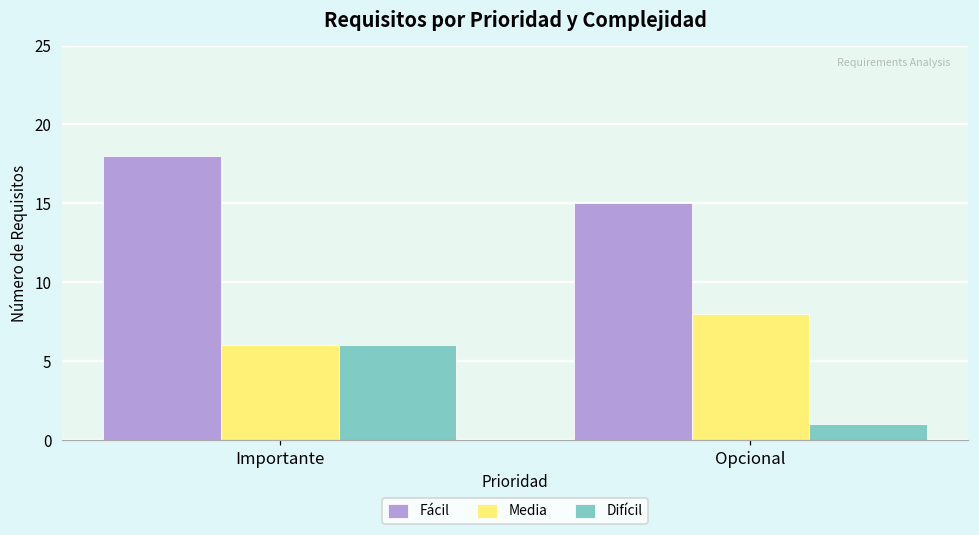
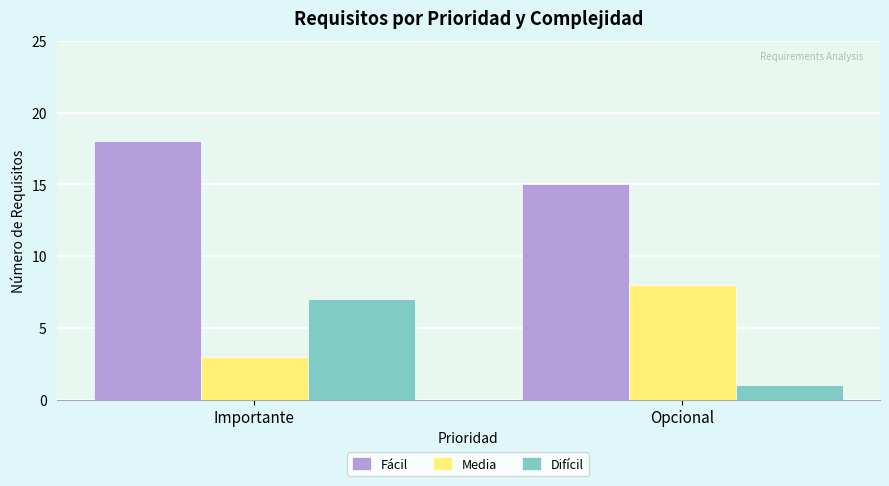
Media, Importante: 6 -> 3
Difícil, Importante: 6 -> 7
